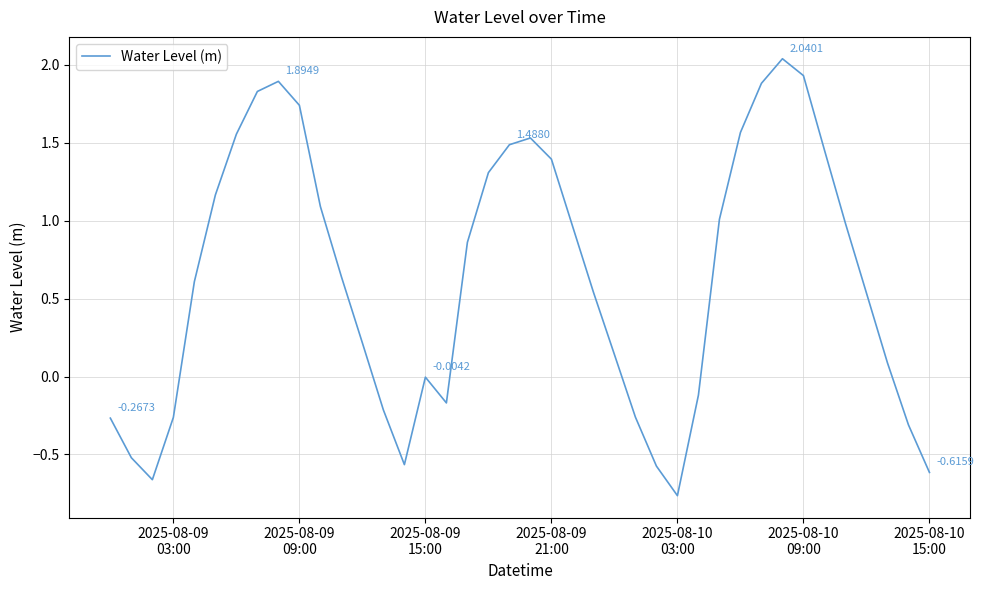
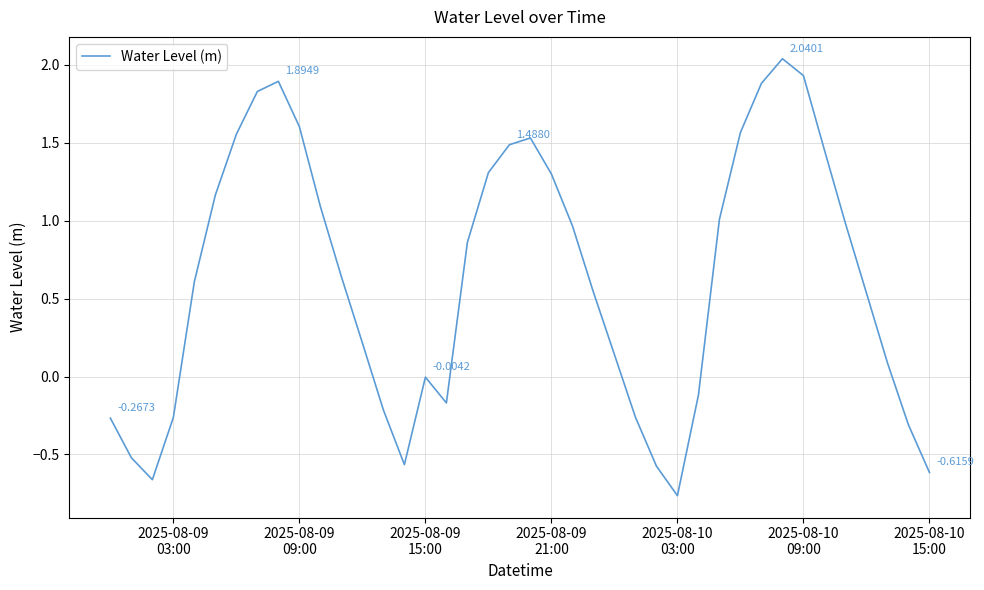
2025-08-09 09:00: 1.74 -> 1.60
2025-08-09 21:00: 1.40 -> 1.30
